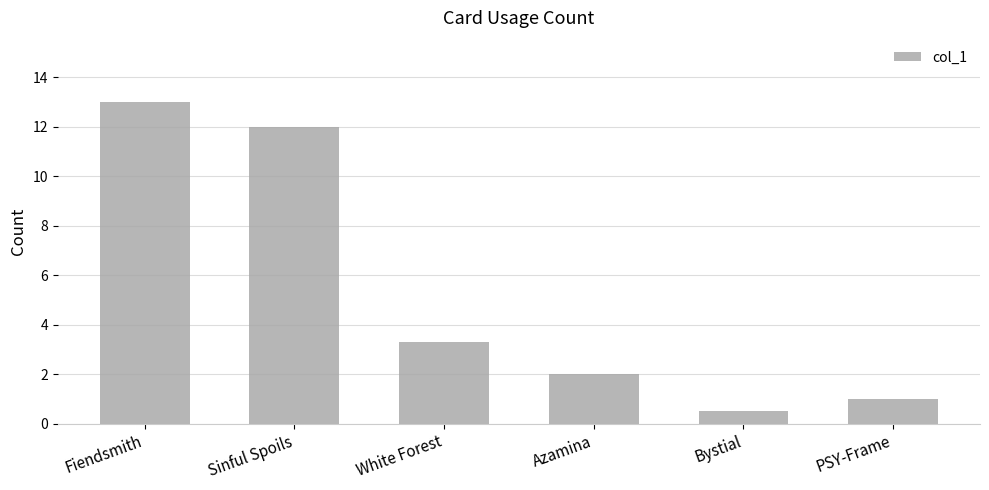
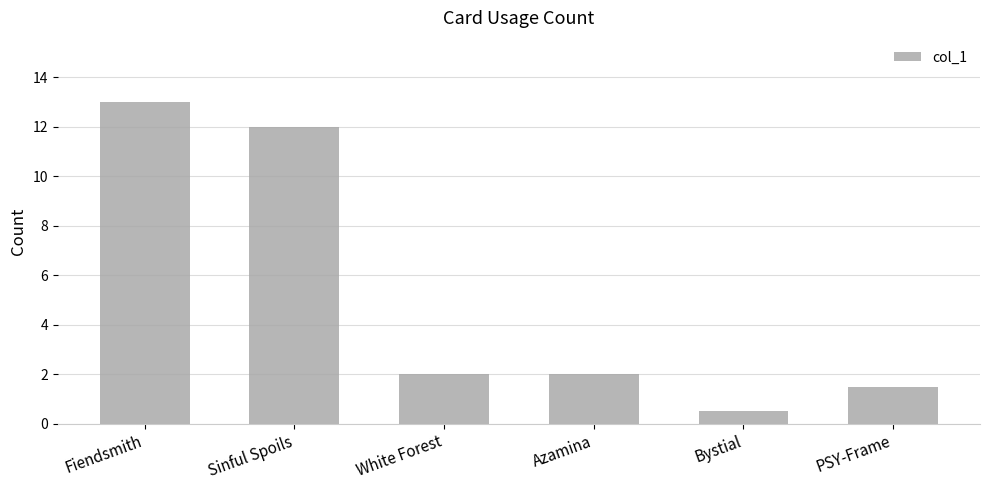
White Forest: 3.3 -> 2.0
PSY-Frame: 1.0 -> 1.5
